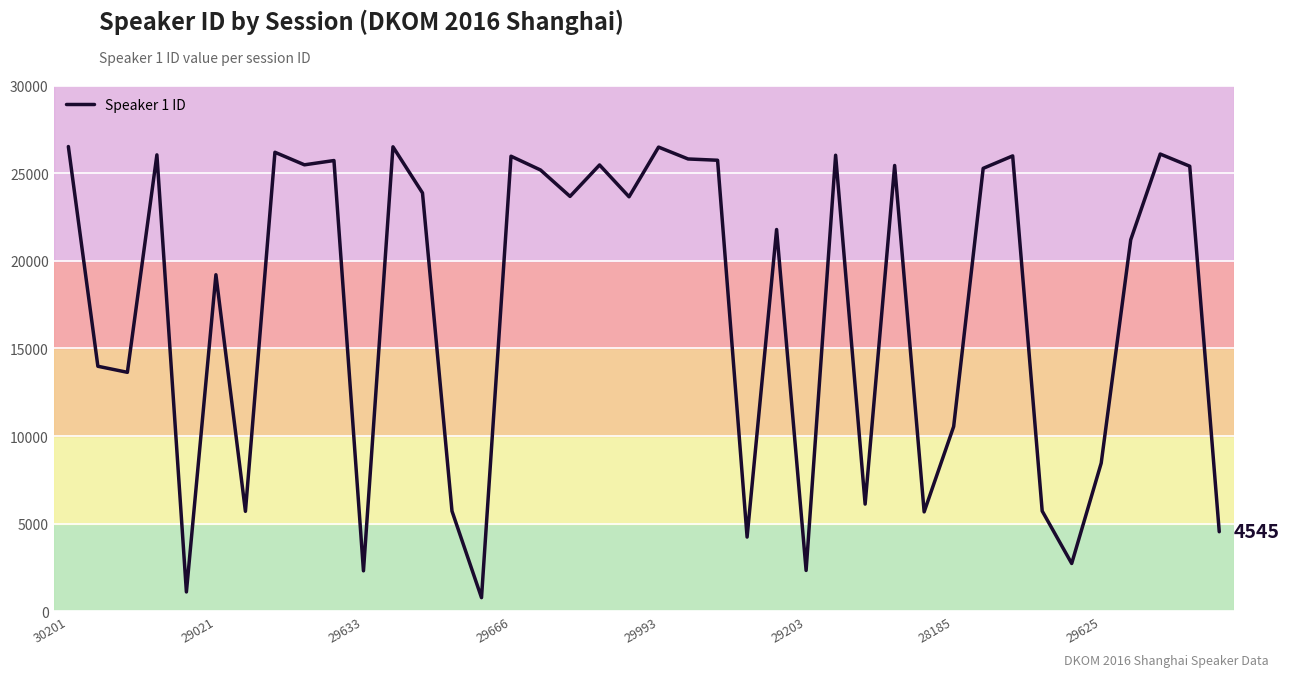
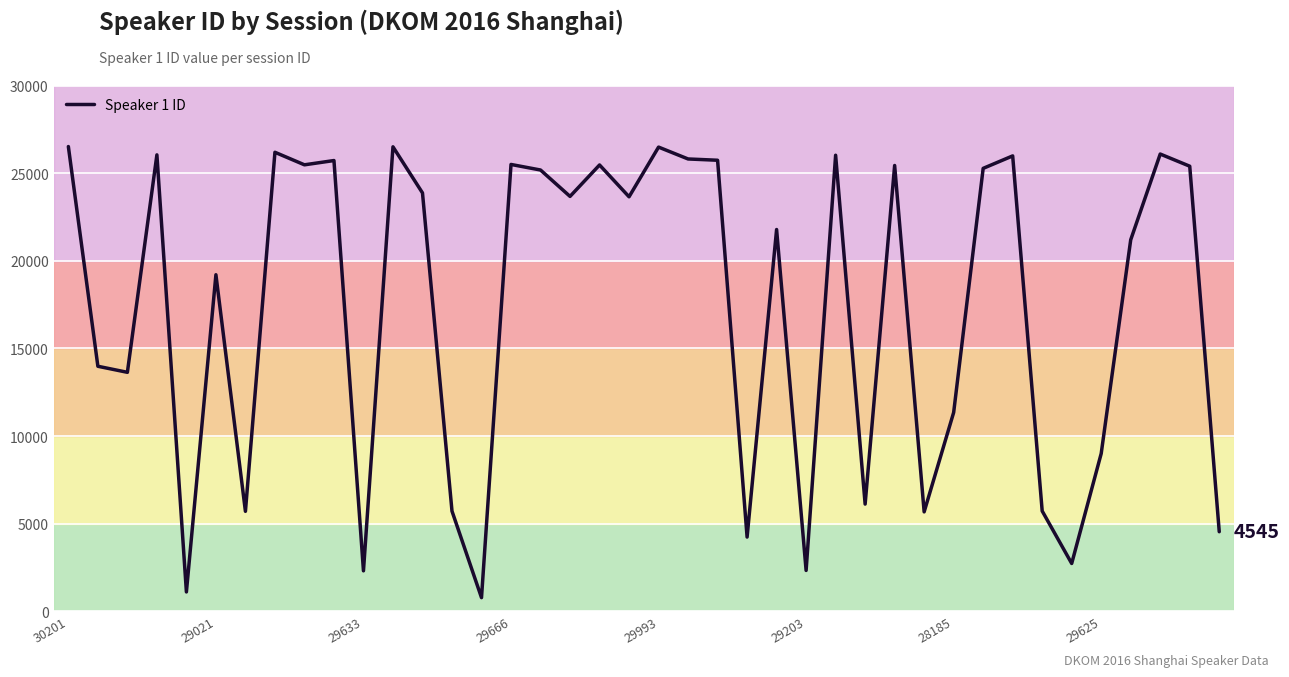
29666: 26000 -> 25500
28185: 10500 -> 11300
29625: 8500 -> 9000
